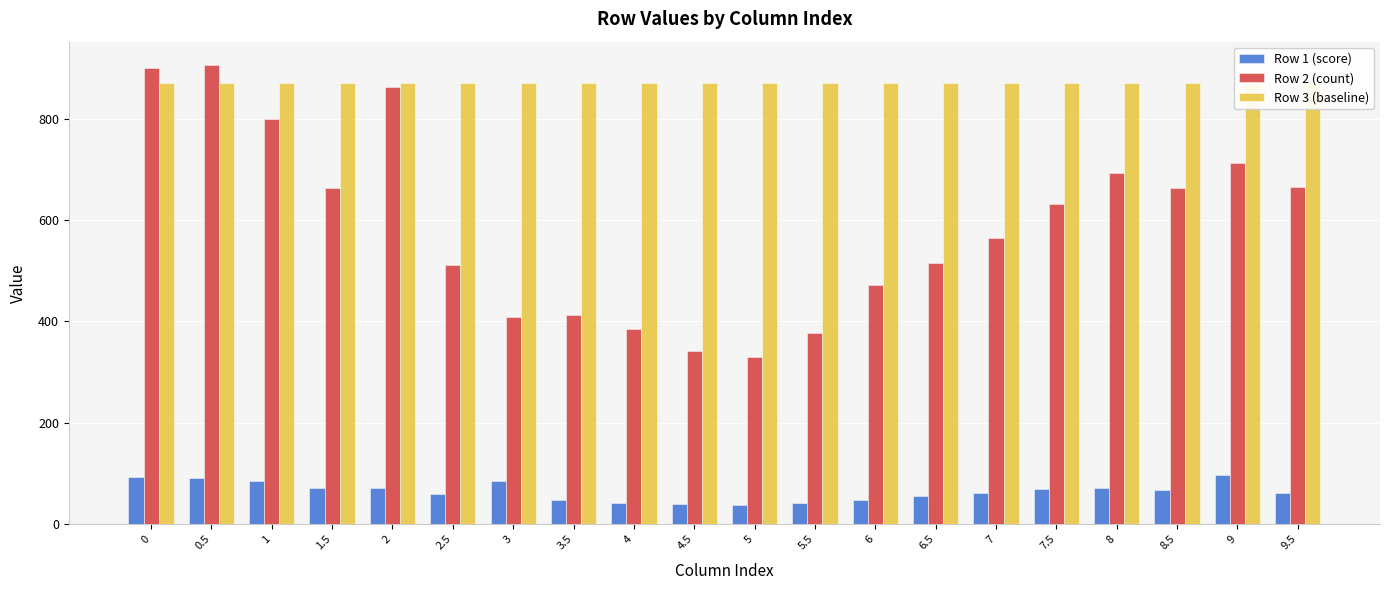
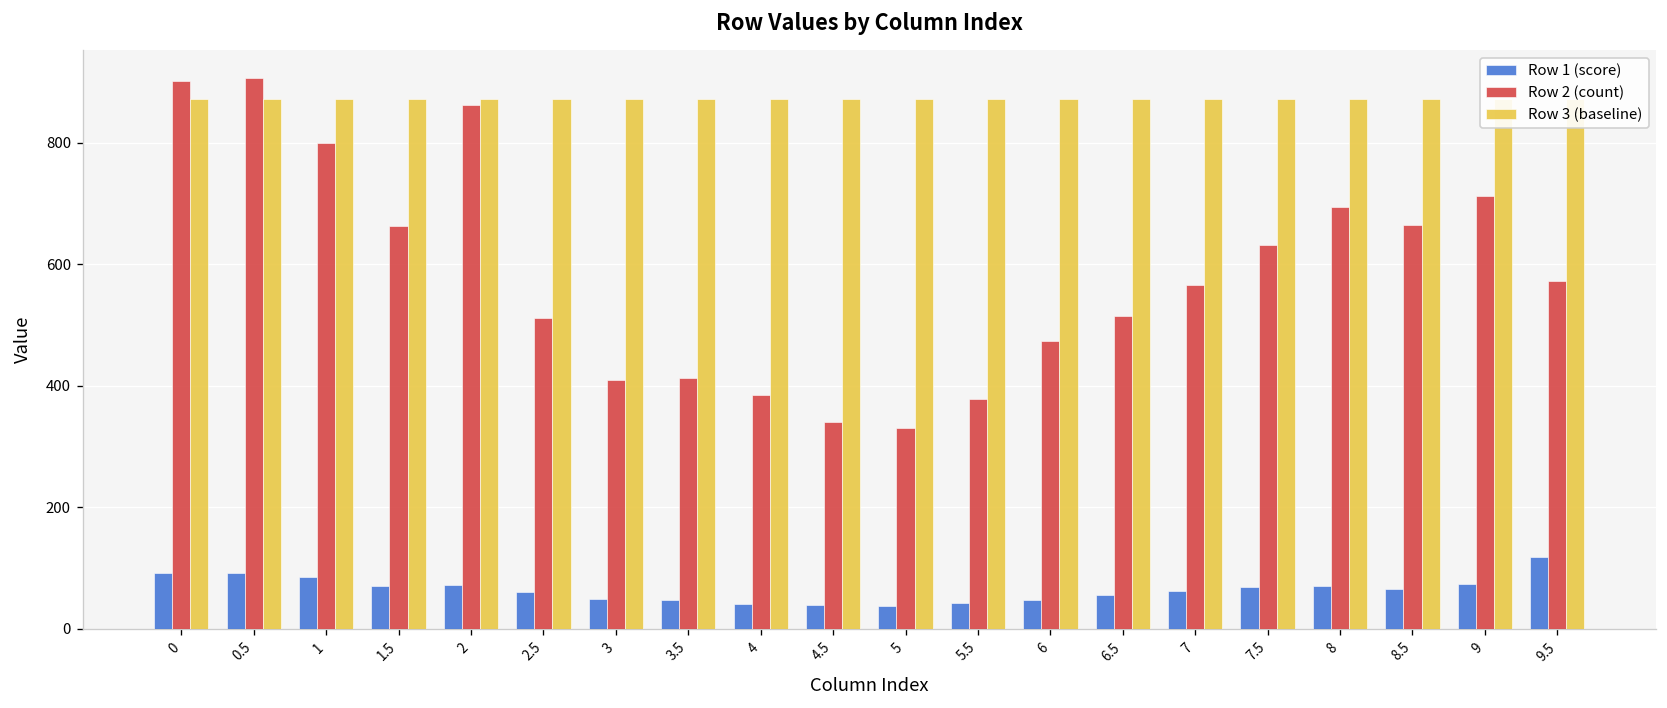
Row 1 (score), 3: 80 -> 50
Row 1 (score), 9: 100 -> 70
Row 1 (score), 9.5: 60 -> 120
Row 2 (count), 9.5: 670 -> 570
